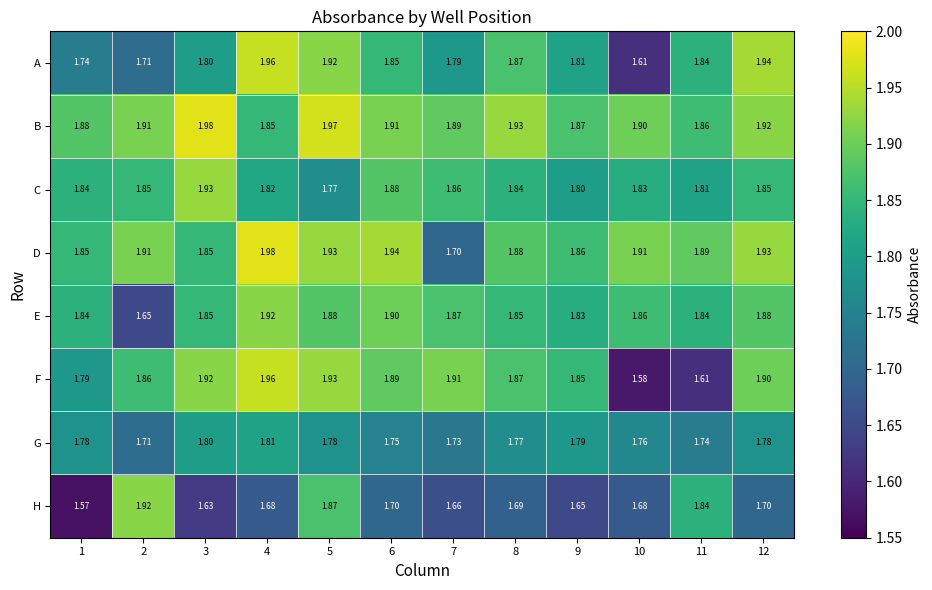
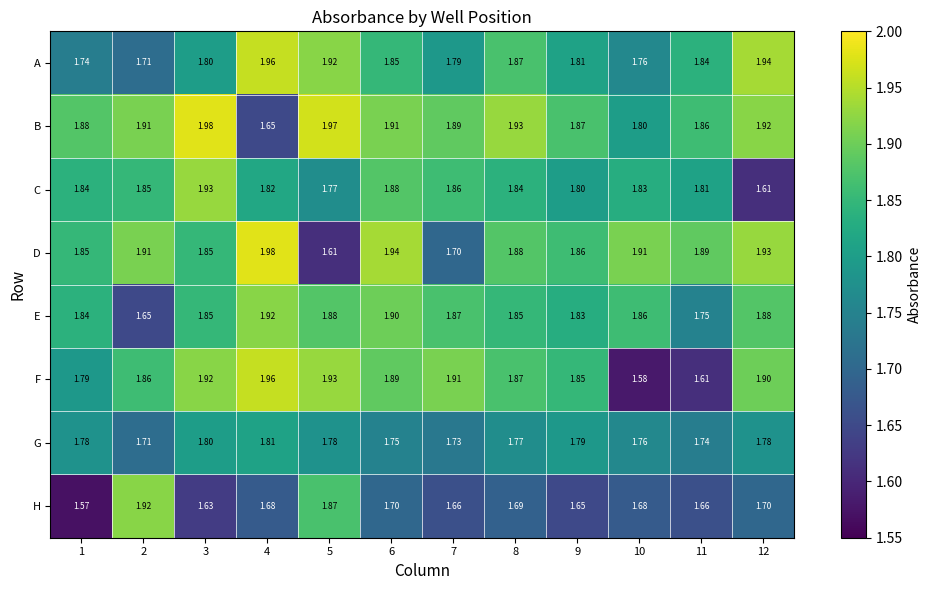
A, 10: 1.61 -> 1.76
B, 4: 1.85 -> 1.65
B, 10: 1.90 -> 1.80
C, 12: 1.85 -> 1.61
D, 5: 1.93 -> 1.61
E, 11: 1.84 -> 1.75
H, 11: 1.84 -> 1.66
